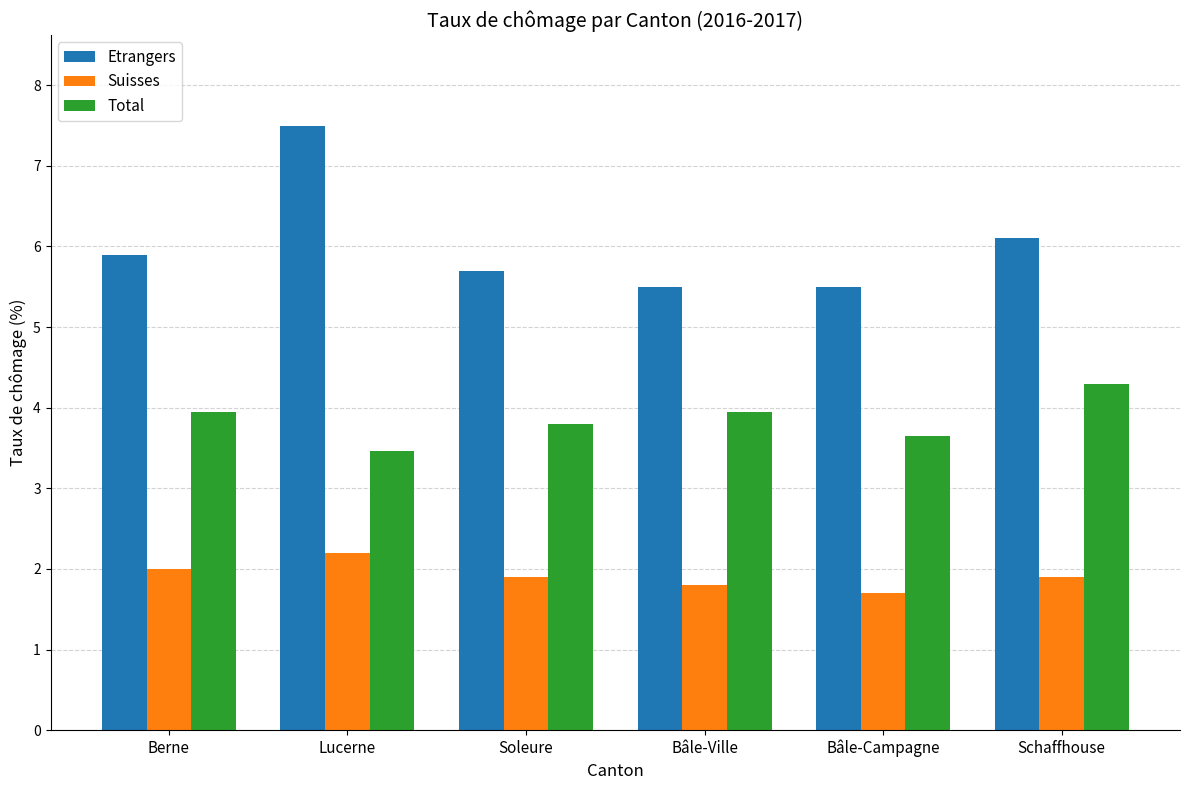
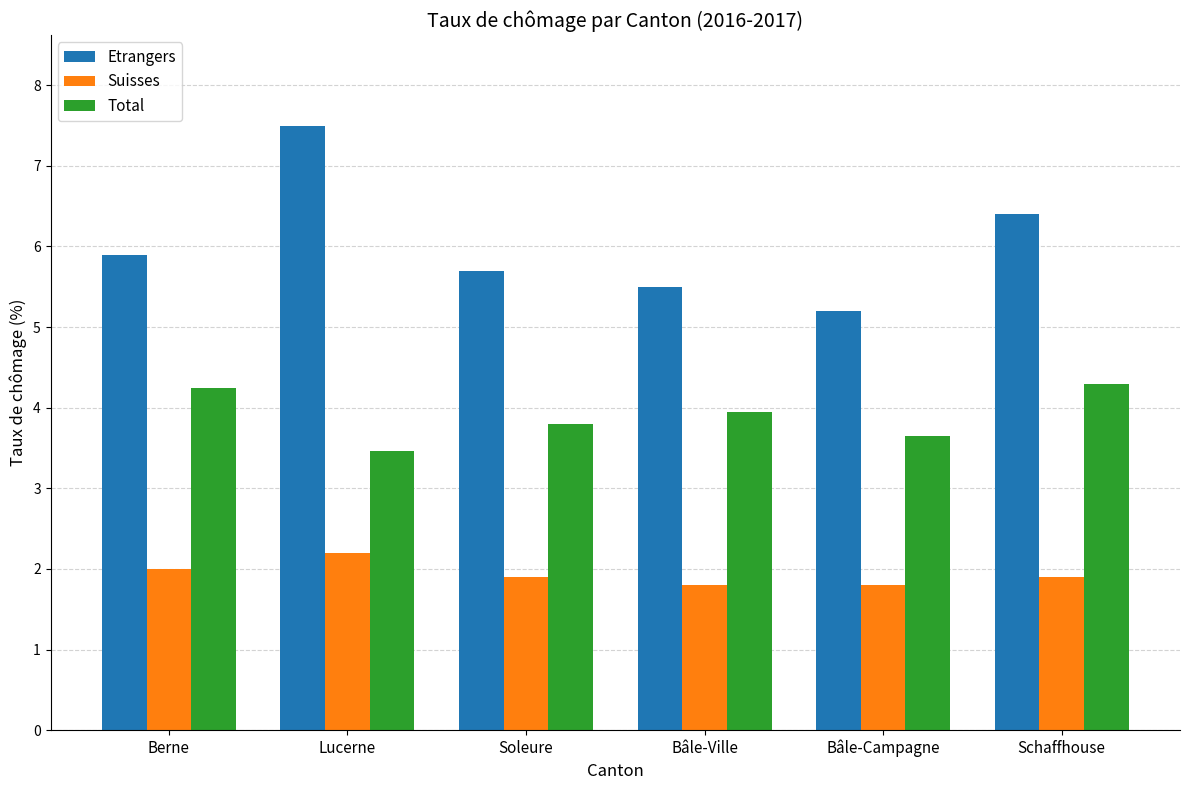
Total, Berne: 4.0 -> 4.3
Etrangers, Bâle-Campagne: 5.5 -> 5.2
Suisses, Bâle-Campagne: 1.7 -> 1.8
Etrangers, Schaffhouse: 6.1 -> 6.4
